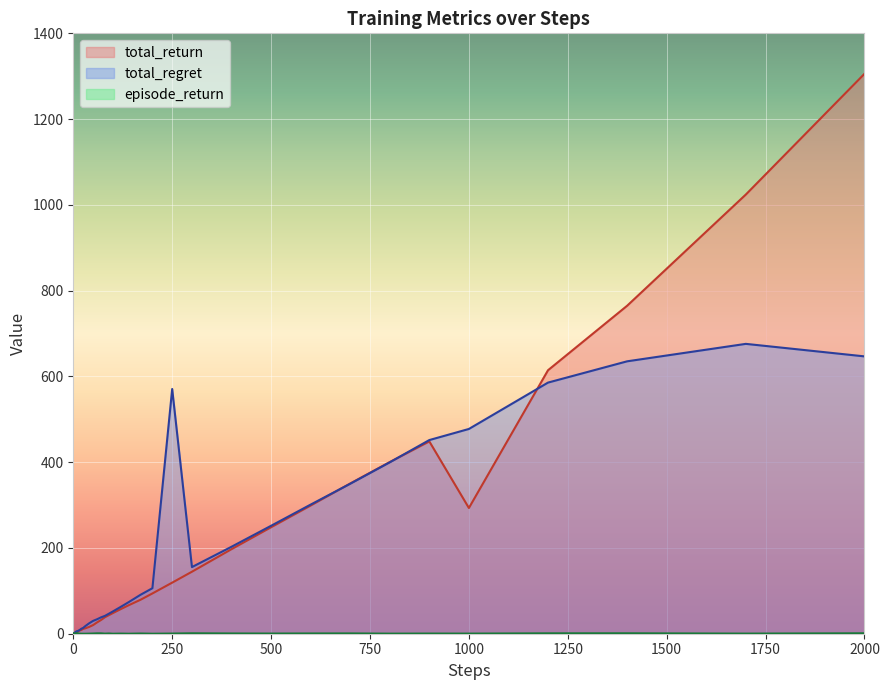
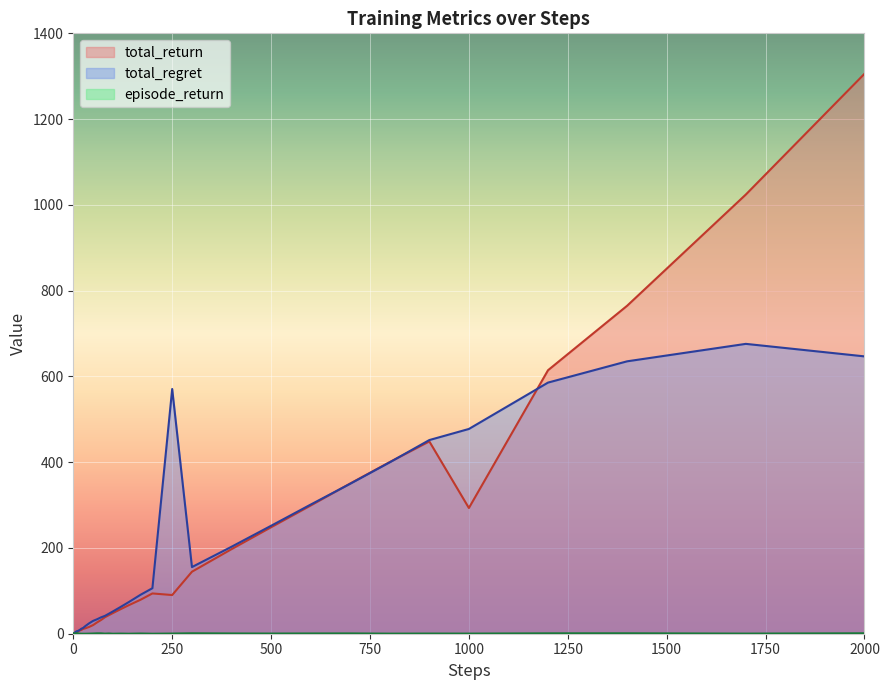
total_return, 250: 120 -> 90
